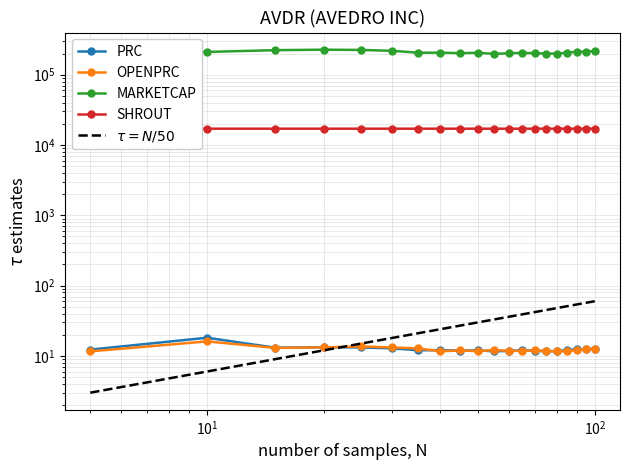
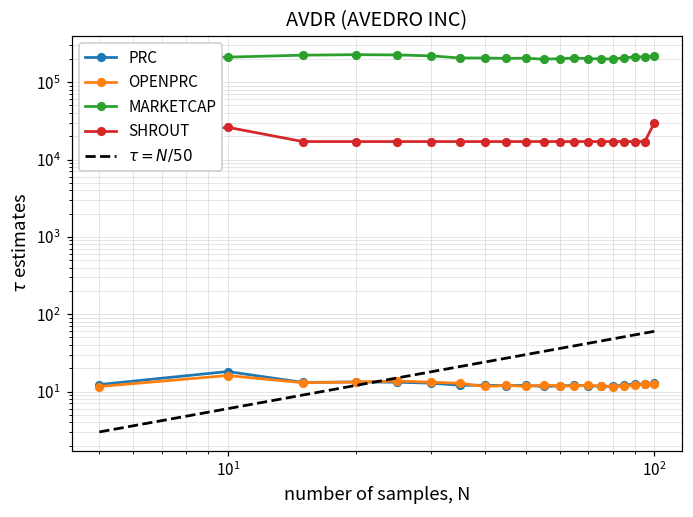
SHROUT, 10^1: 17000 -> 26000
SHROUT, 10^2: 17000 -> 30000
